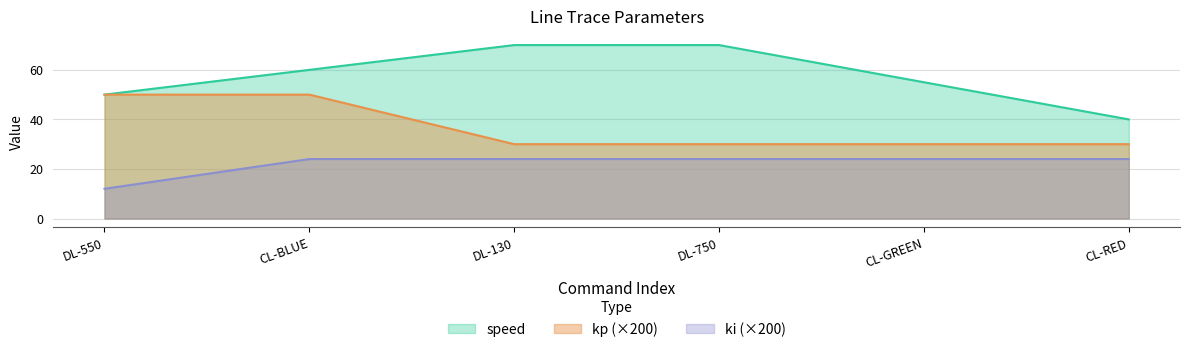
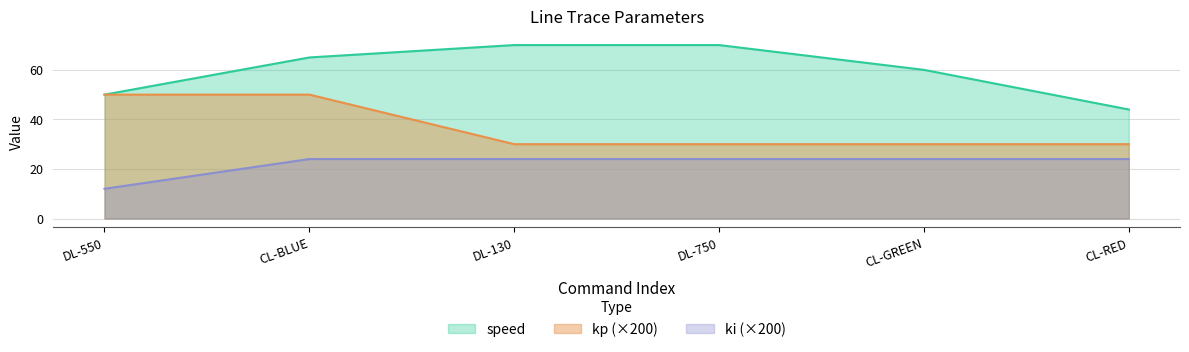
speed, CL-BLUE: 60 -> 65
speed, CL-GREEN: 55 -> 60
speed, CL-RED: 40 -> 44
